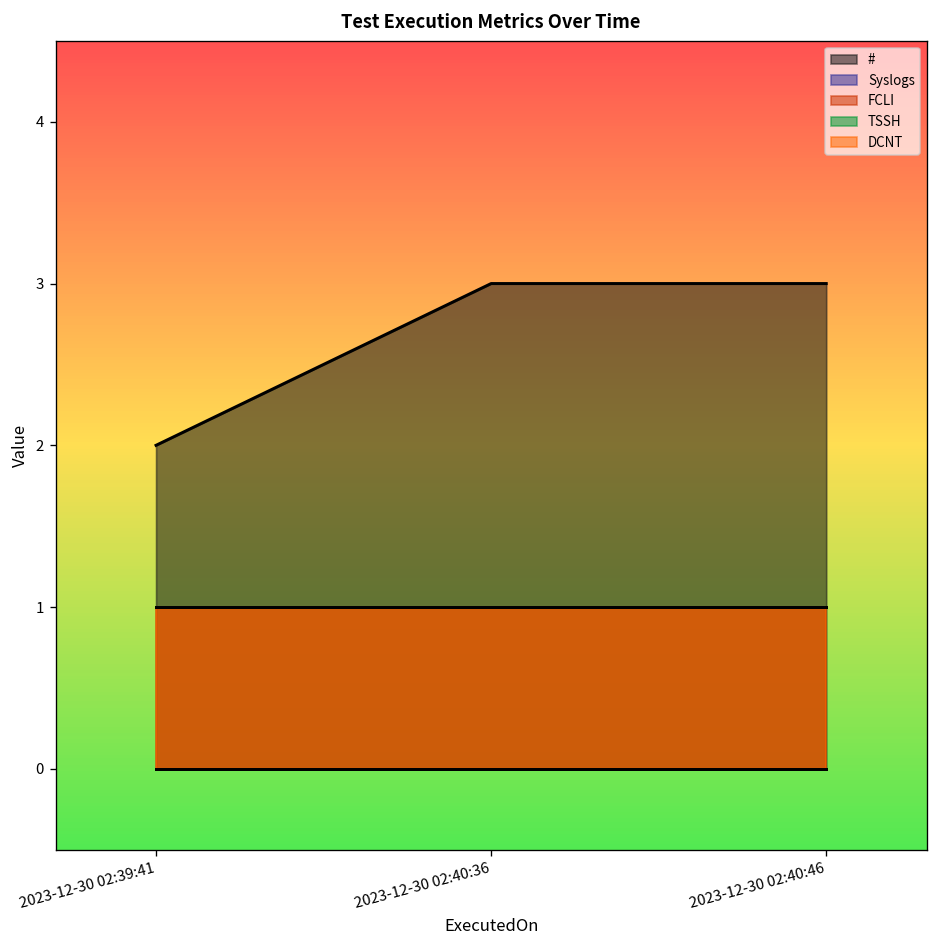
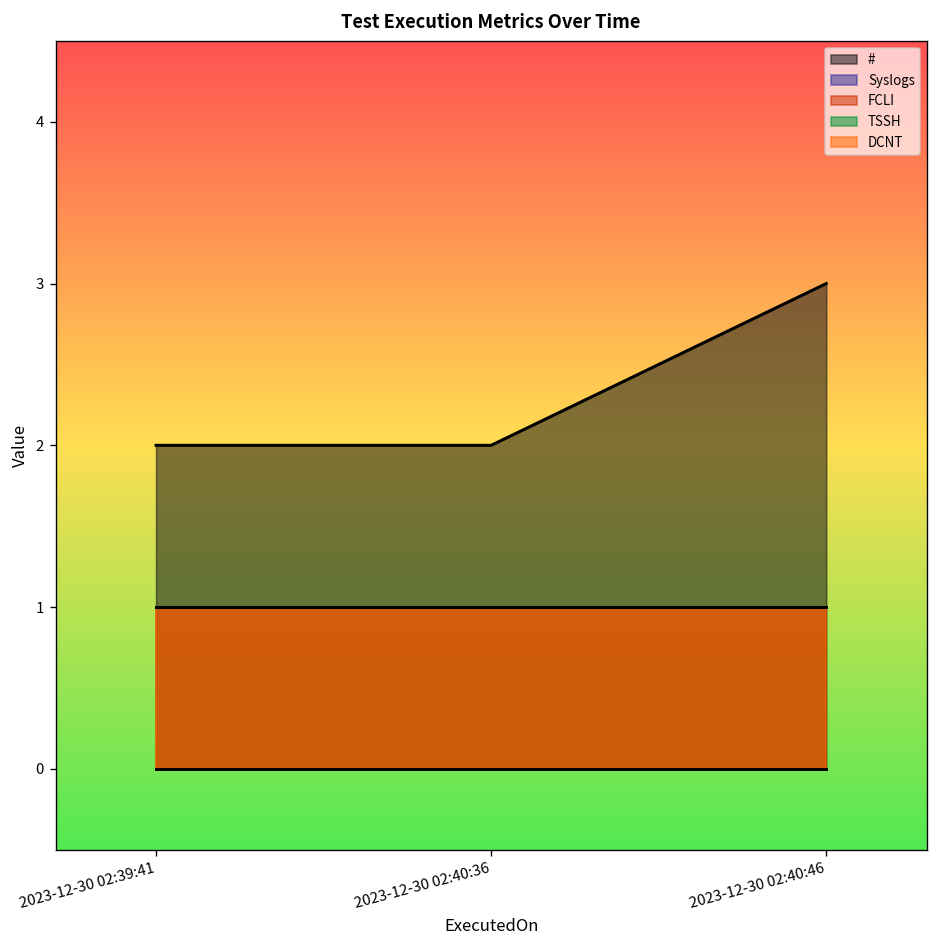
#, 2023-12-30 02:40:36: 3 -> 2
